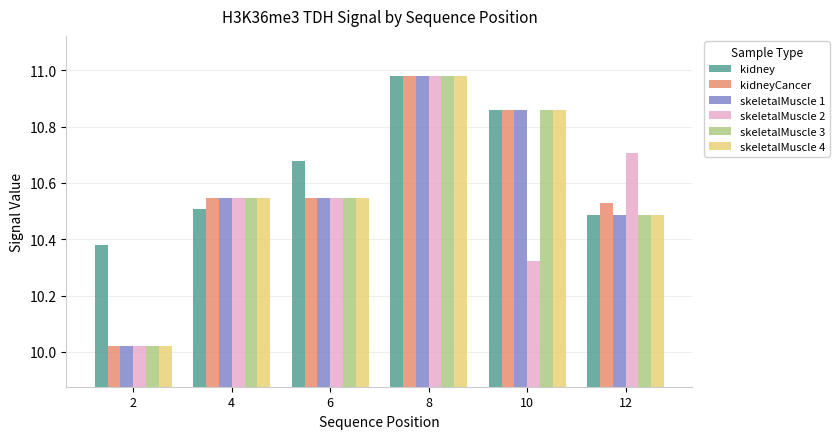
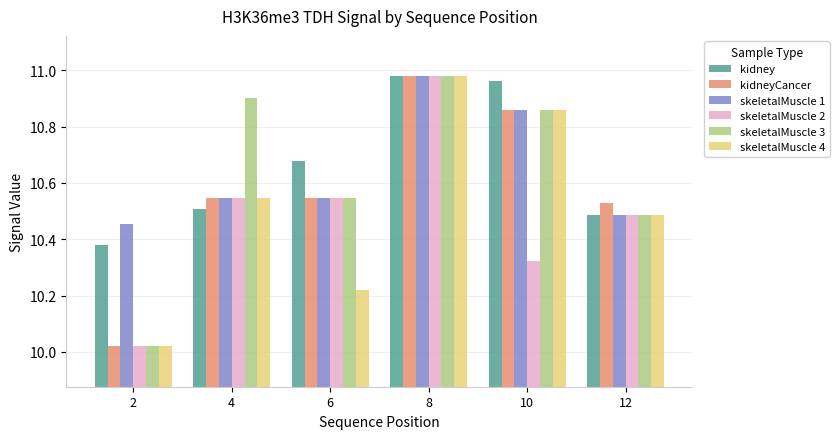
skeletalMuscle 1, 2: 10.02 -> 10.45
skeletalMuscle 3, 4: 10.55 -> 10.90
skeletalMuscle 4, 6: 10.55 -> 10.22
kidney, 10: 10.86 -> 10.96
skeletalMuscle 2, 12: 10.71 -> 10.48
